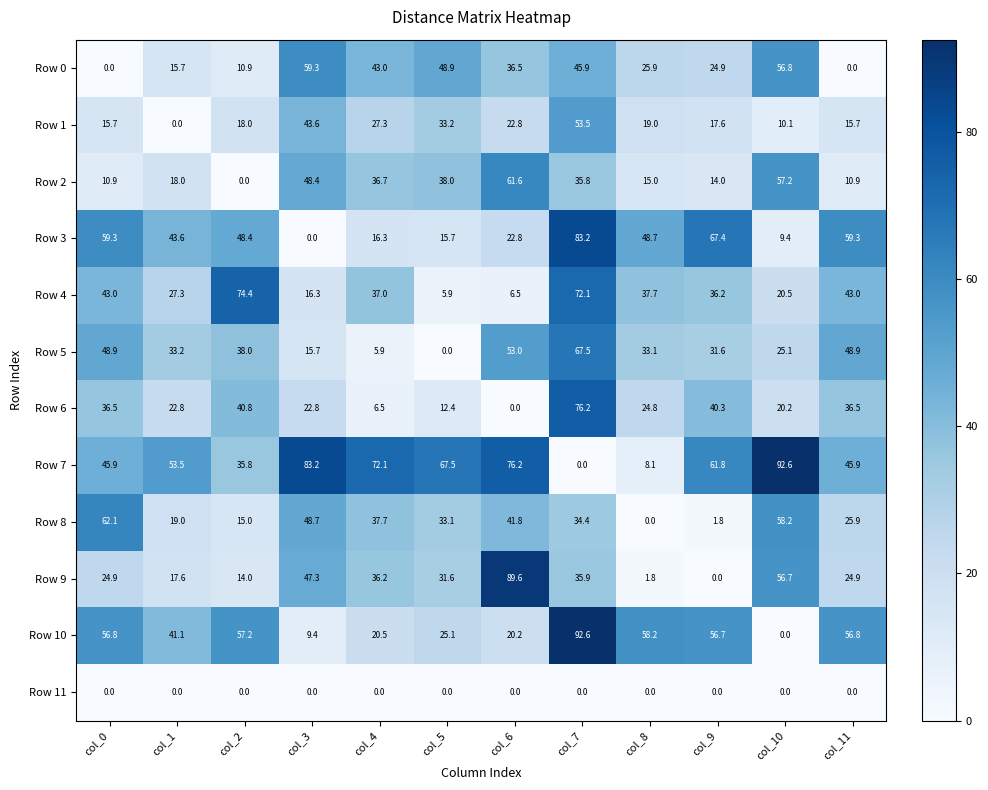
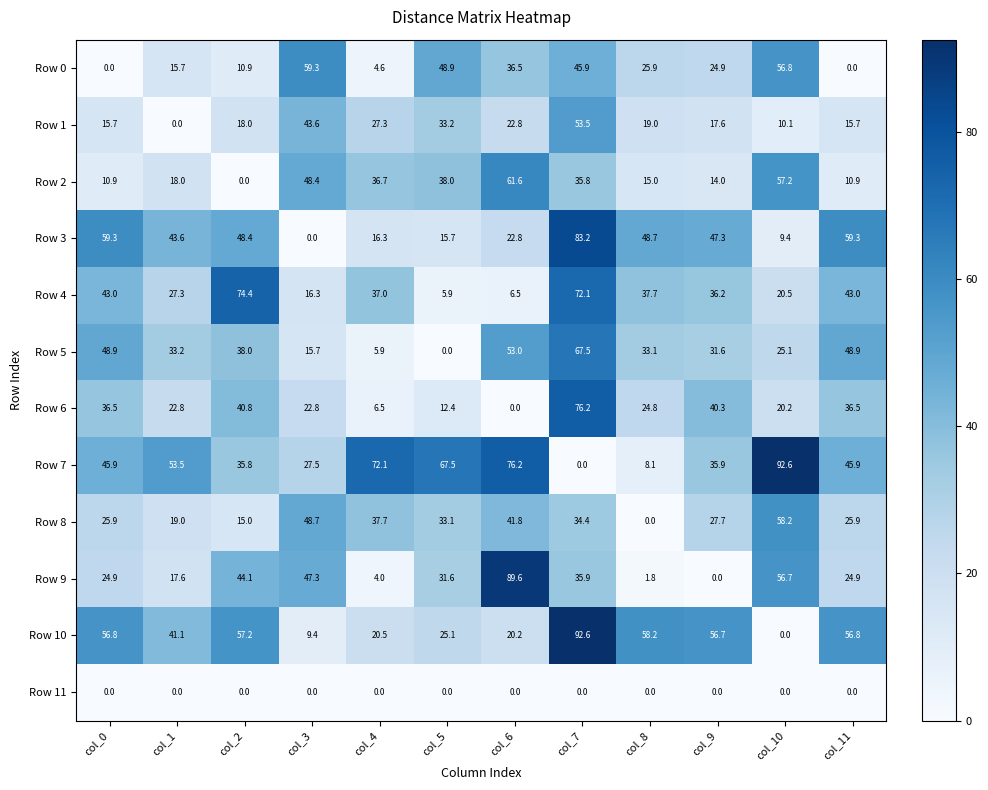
Row 0, col_4: 43.0 -> 4.6
Row 3, col_9: 67.4 -> 47.3
Row 7, col_3: 83.2 -> 27.5
Row 7, col_9: 61.8 -> 35.9
Row 8, col_0: 62.1 -> 25.9
Row 8, col_9: 1.8 -> 27.7
Row 9, col_2: 14.0 -> 44.1
Row 9, col_4: 36.2 -> 4.0
